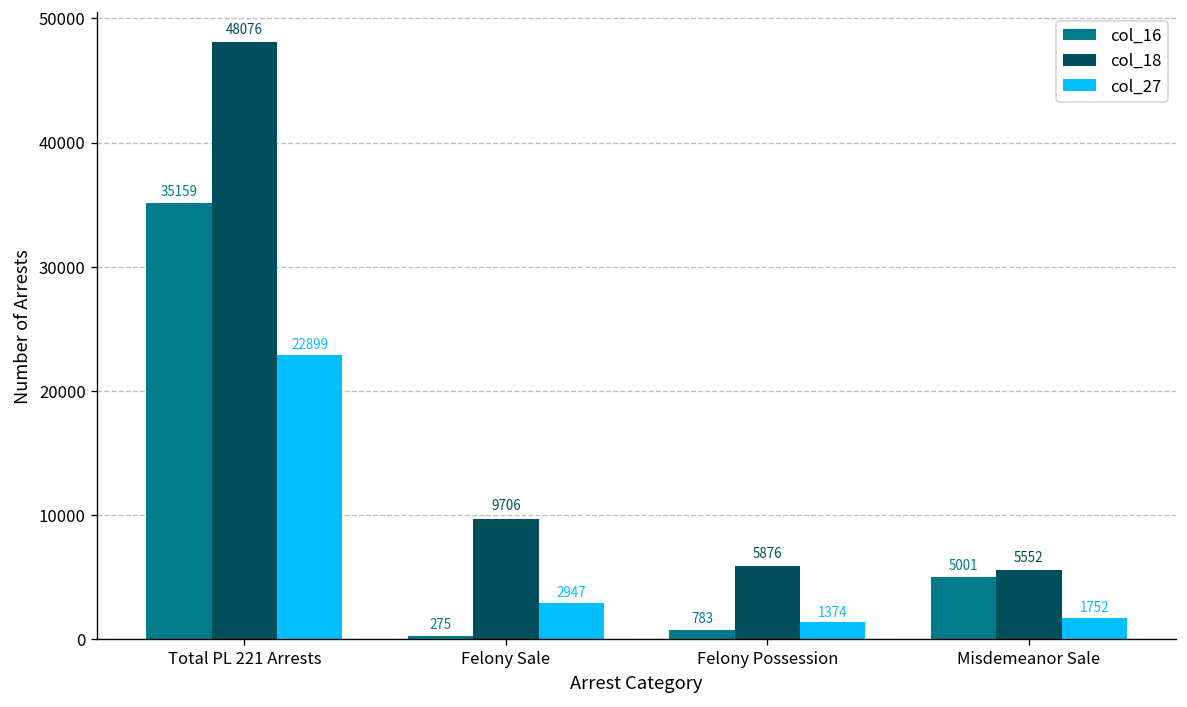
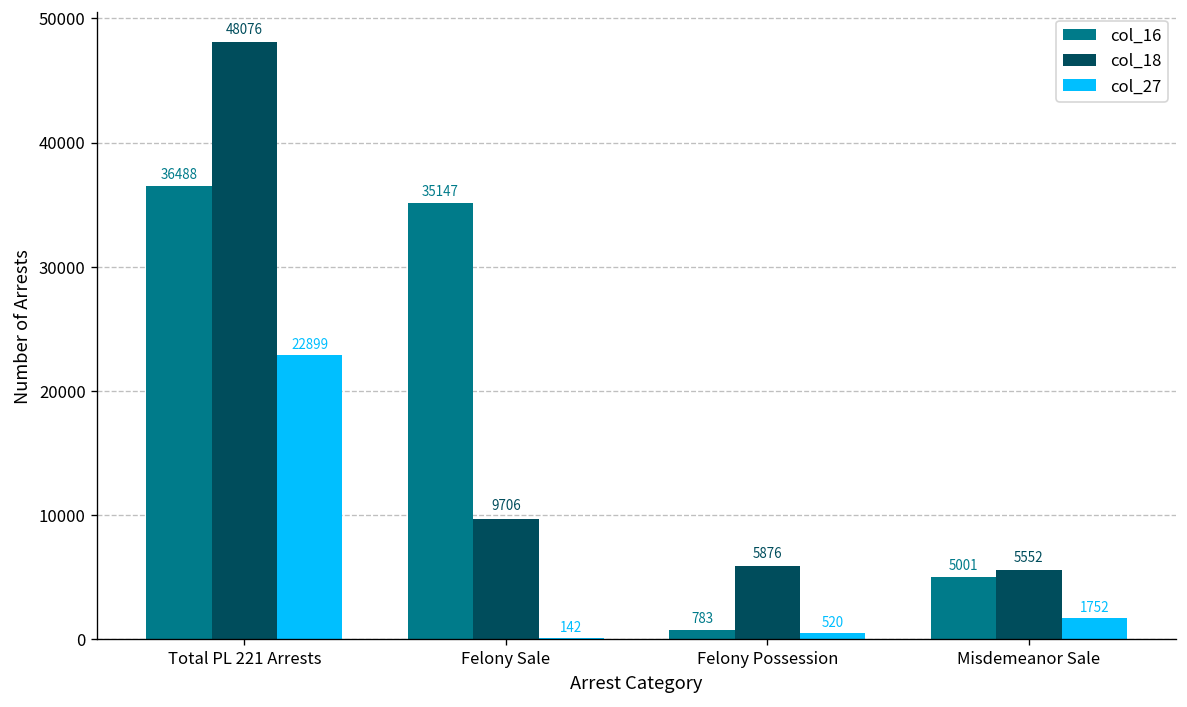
col_16, Total PL 221 Arrests: 35159 -> 36488
col_16, Felony Sale: 275 -> 35147
col_27, Felony Sale: 2947 -> 142
col_27, Felony Possession: 1374 -> 520
